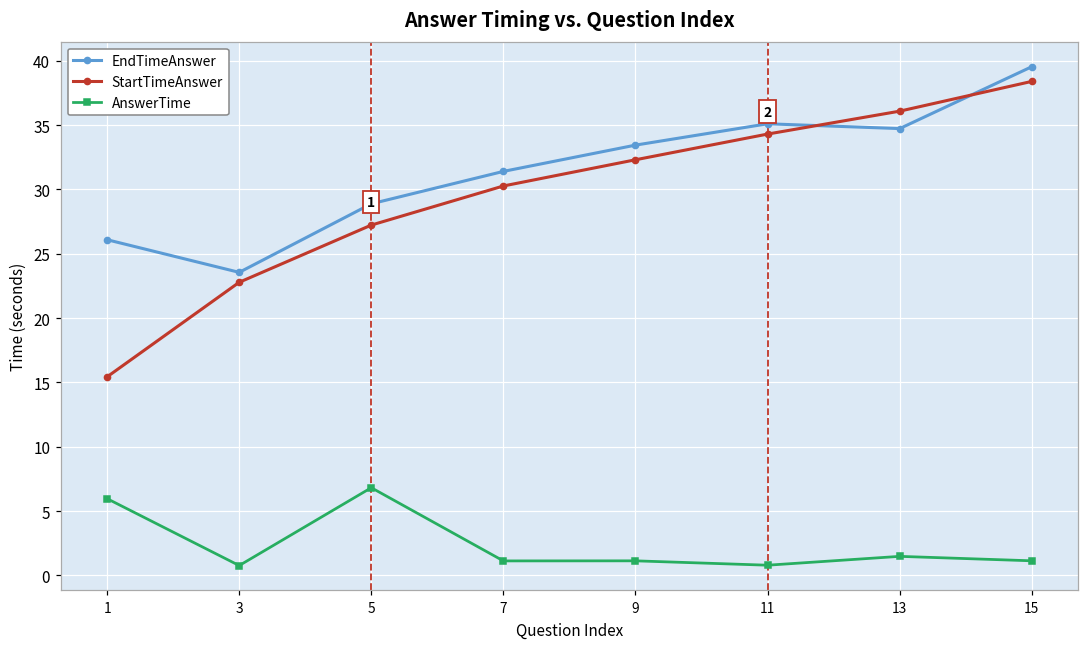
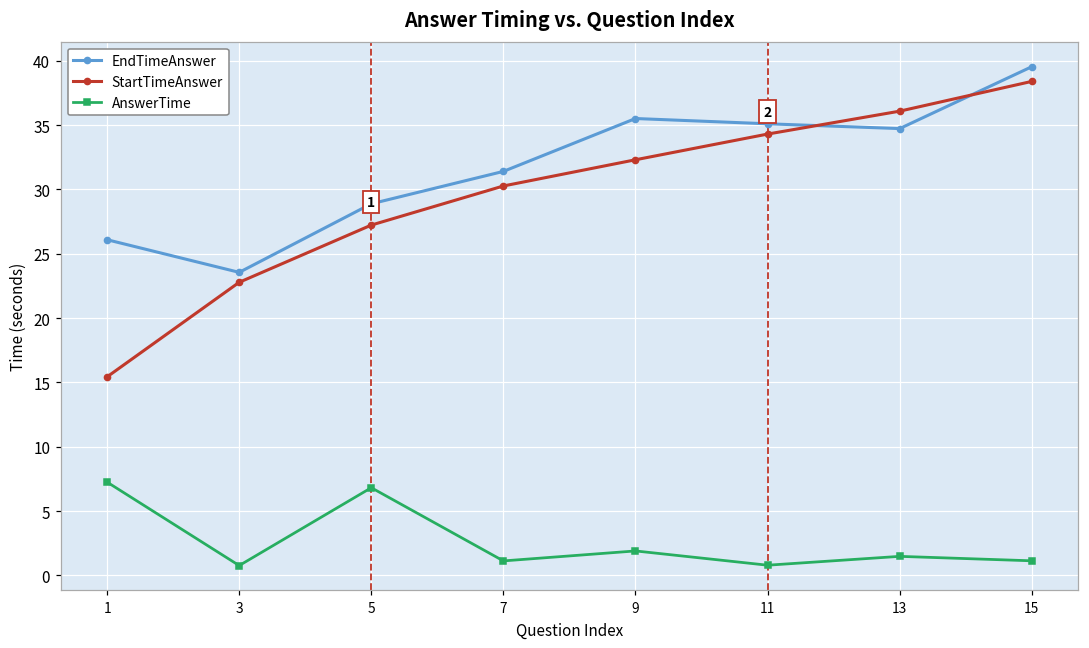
AnswerTime, 1: 6.0 -> 7.3
EndTimeAnswer, 9: 33.4 -> 35.5
AnswerTime, 9: 1.1 -> 1.9
